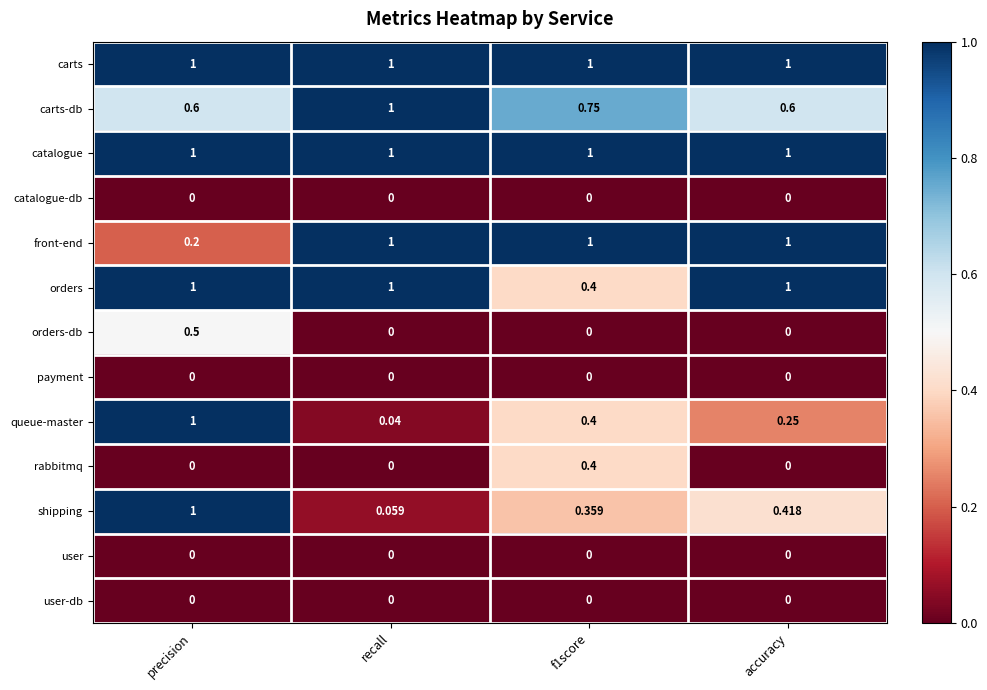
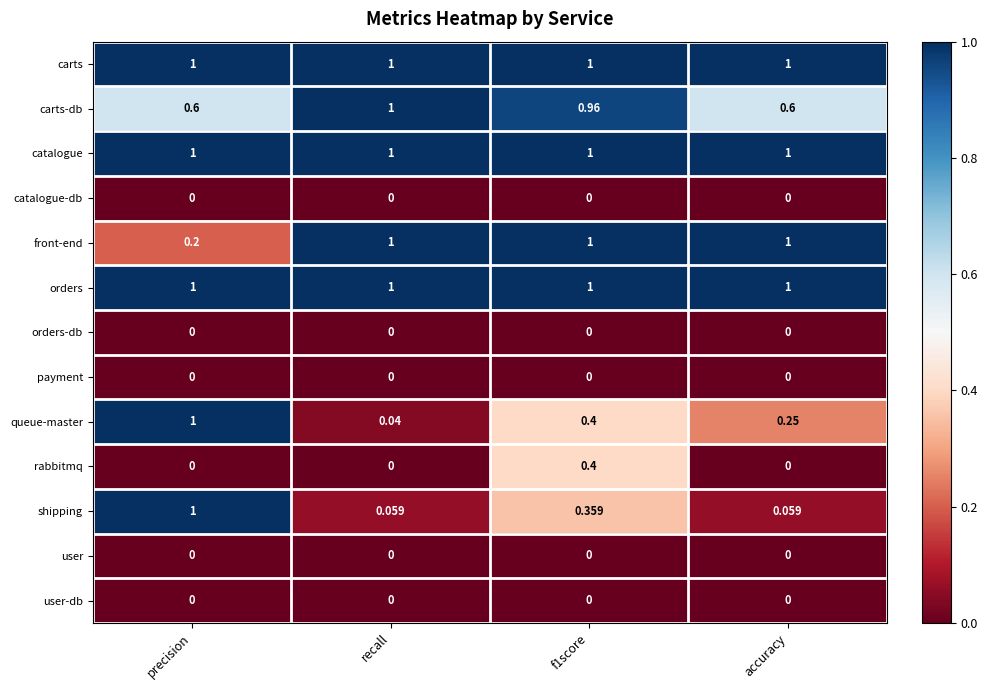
carts-db, f1score: 0.75 -> 0.96
orders, f1score: 0.4 -> 1
orders-db, precision: 0.5 -> 0
shipping, accuracy: 0.418 -> 0.059
